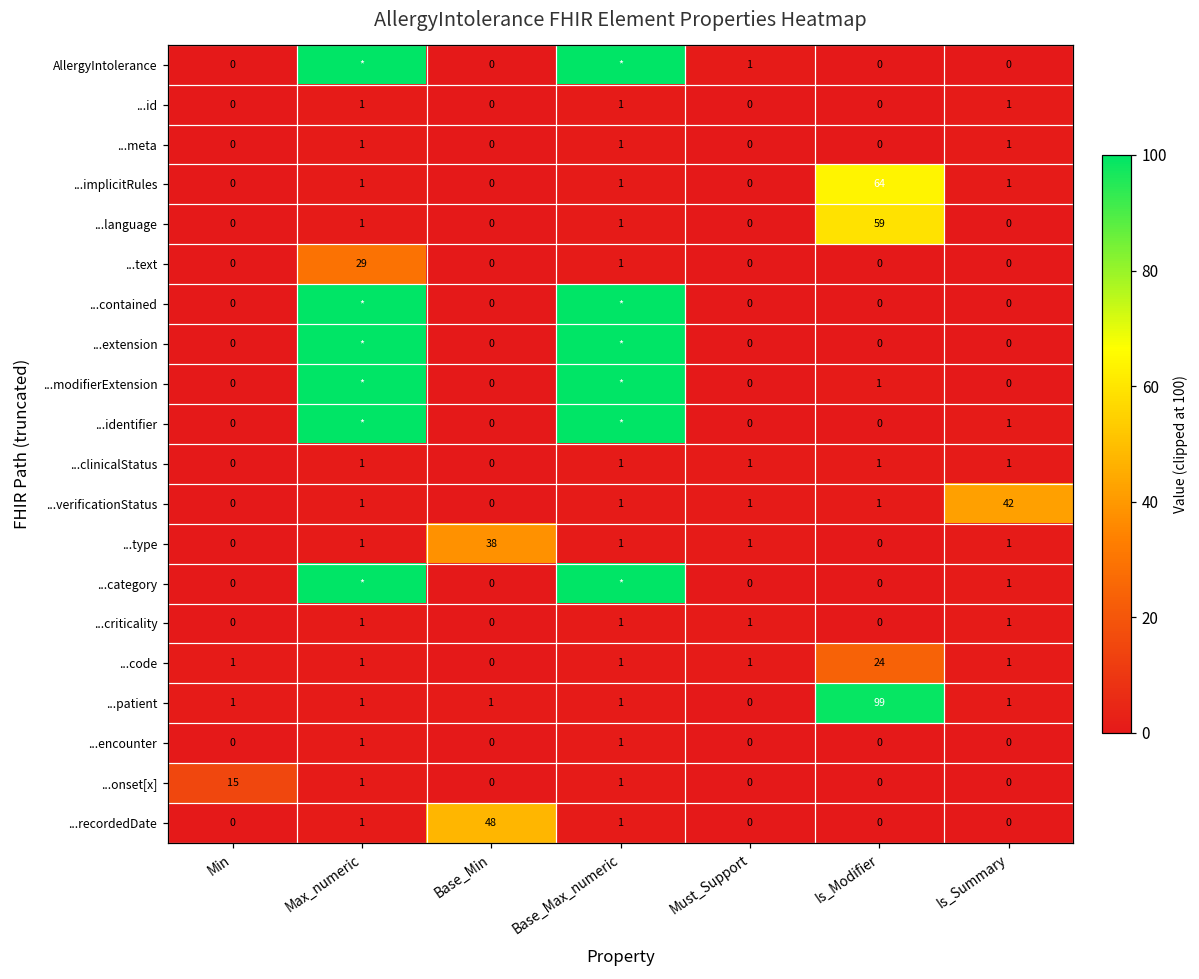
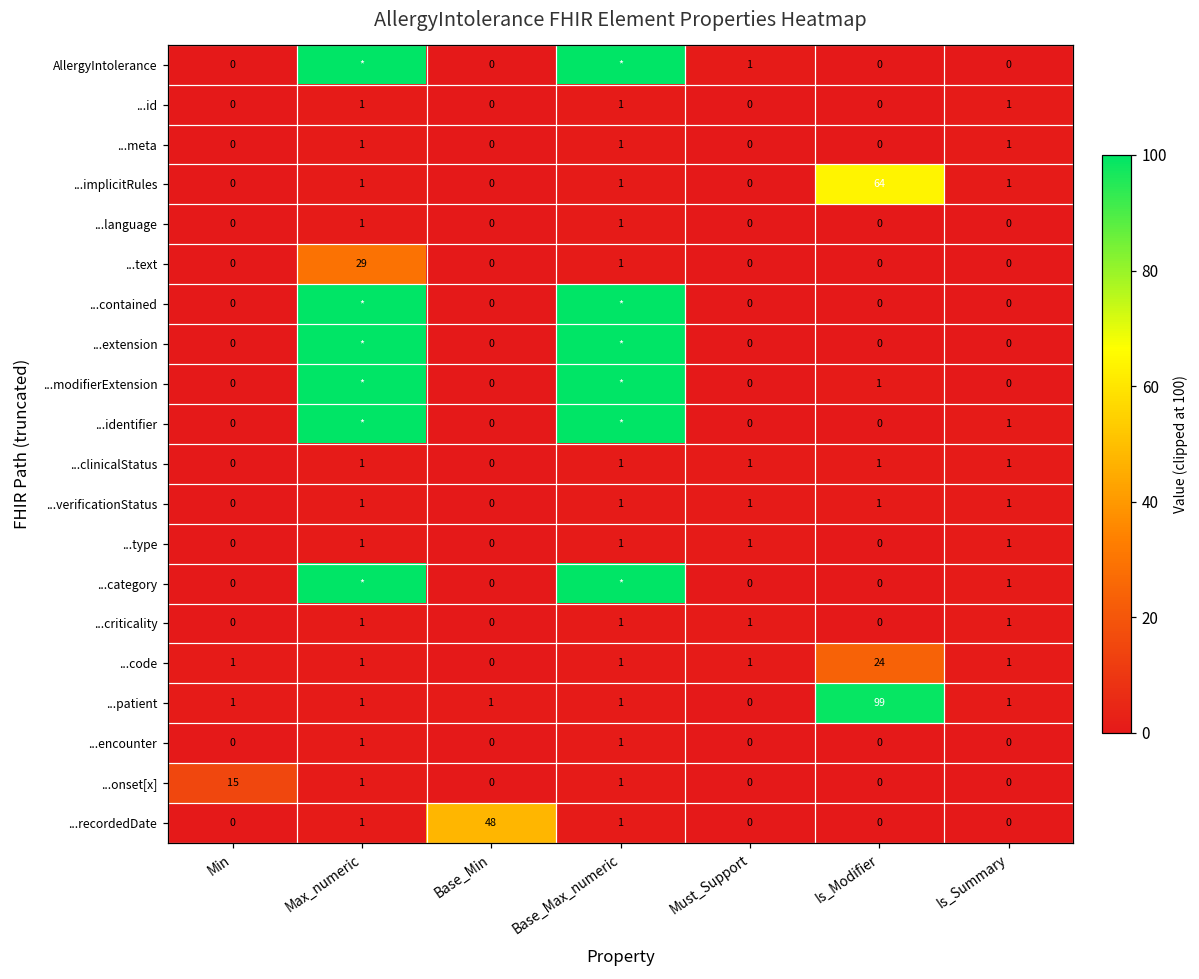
...language, Is_Modifier: 59 -> 0
...verificationStatus, Is_Summary: 42 -> 1
...type, Base_Min: 38 -> 0
